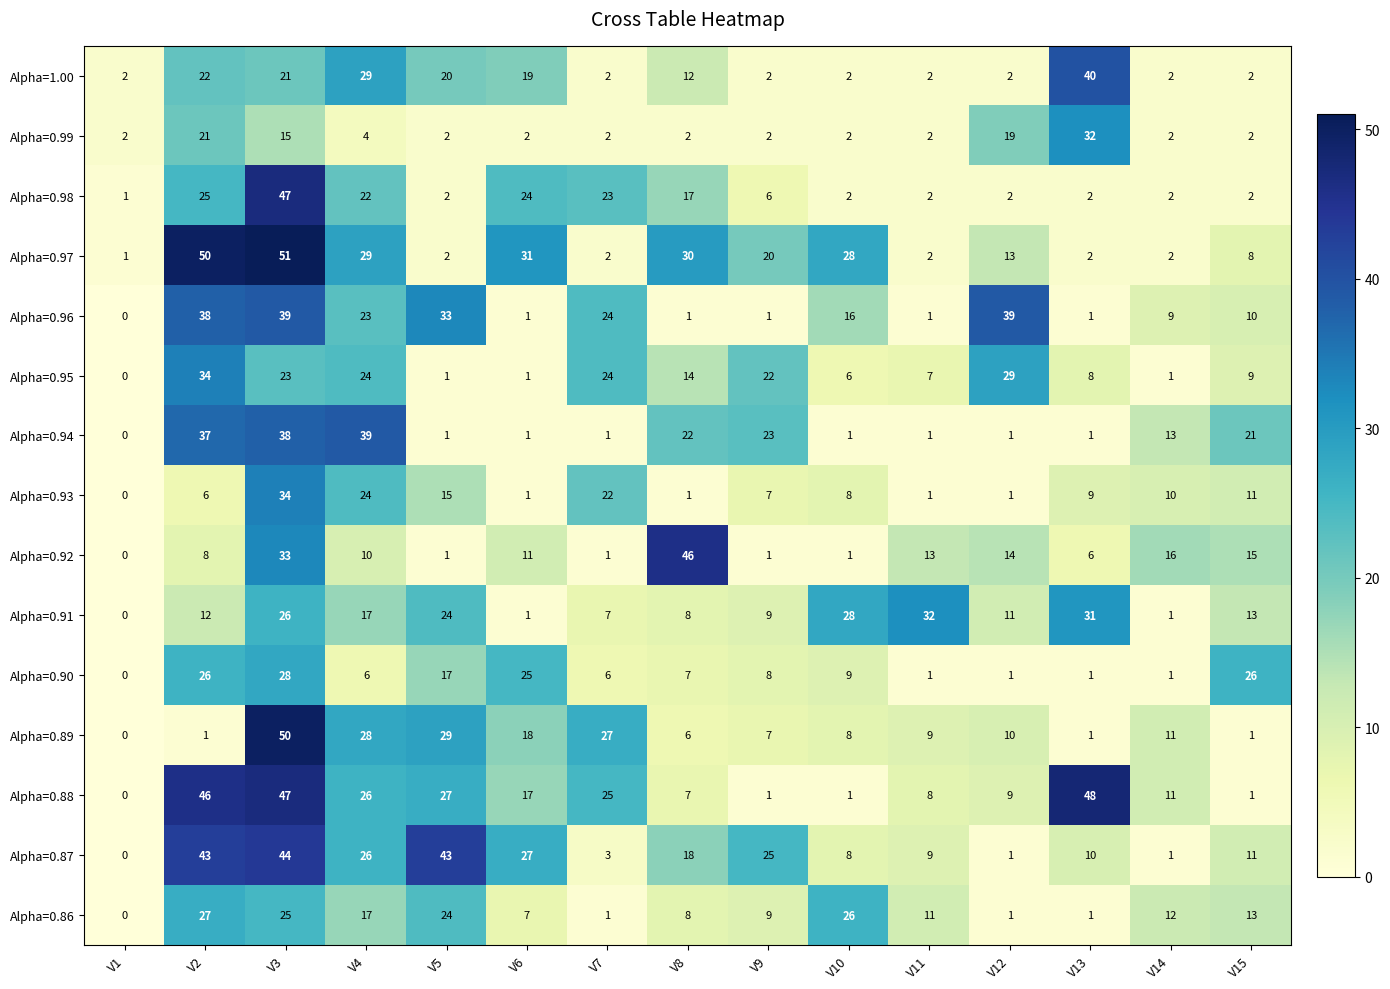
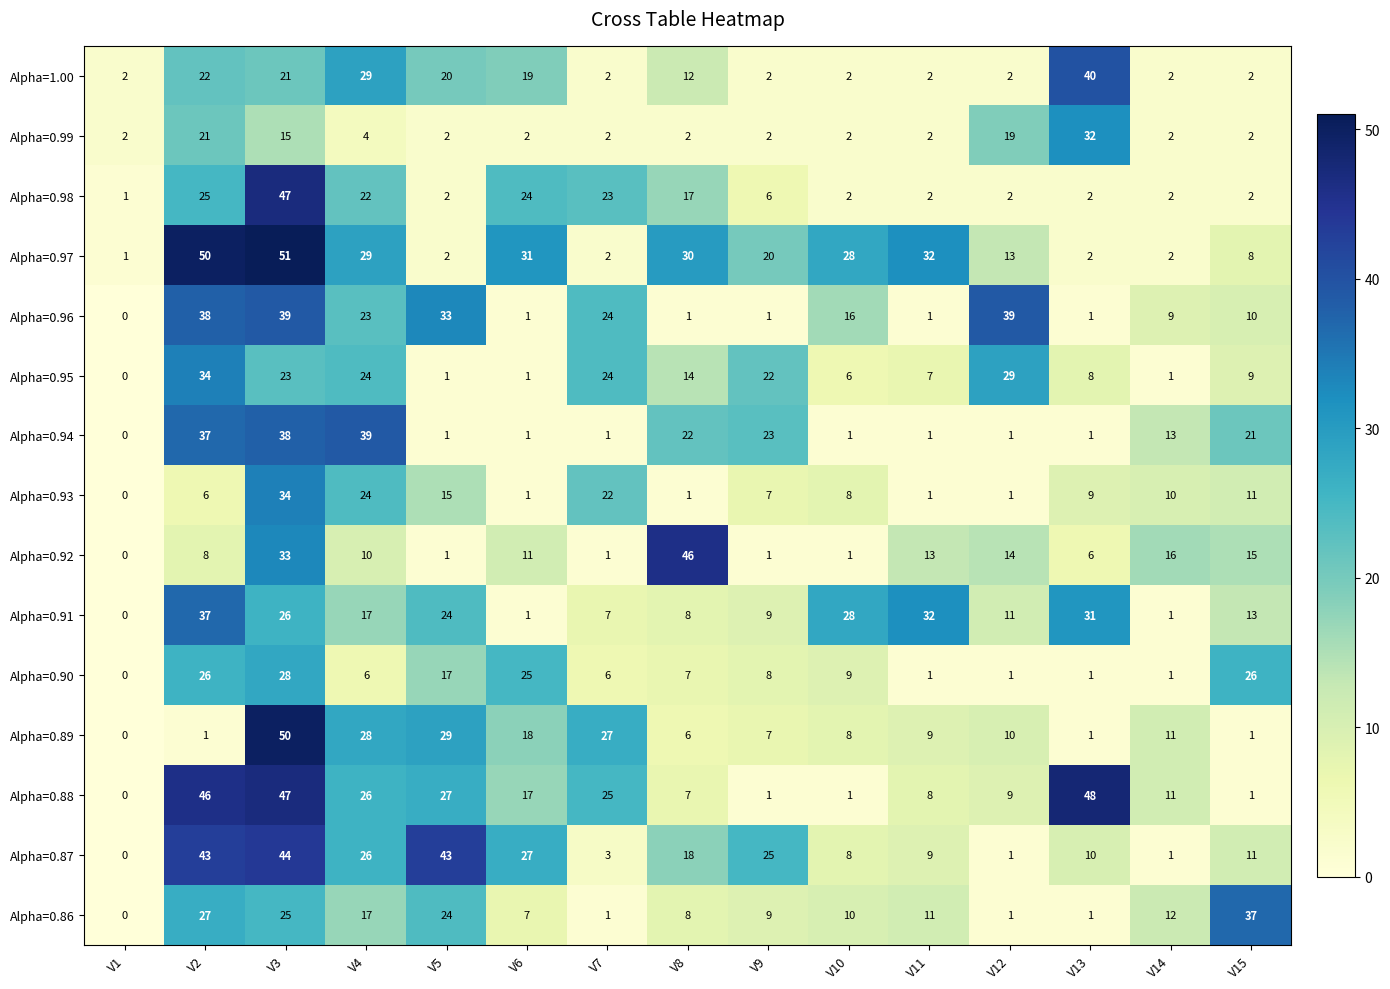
Alpha=0.97, V11: 2 -> 32
Alpha=0.91, V2: 12 -> 37
Alpha=0.86, V10: 26 -> 10
Alpha=0.86, V15: 13 -> 37
